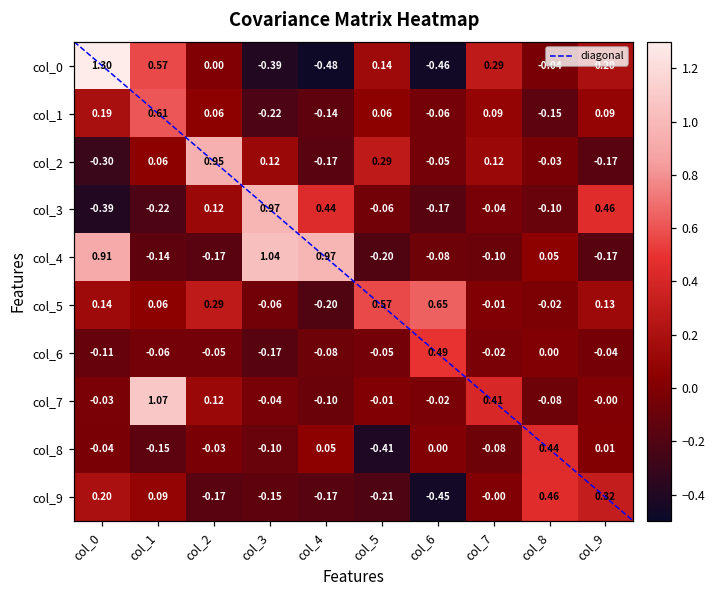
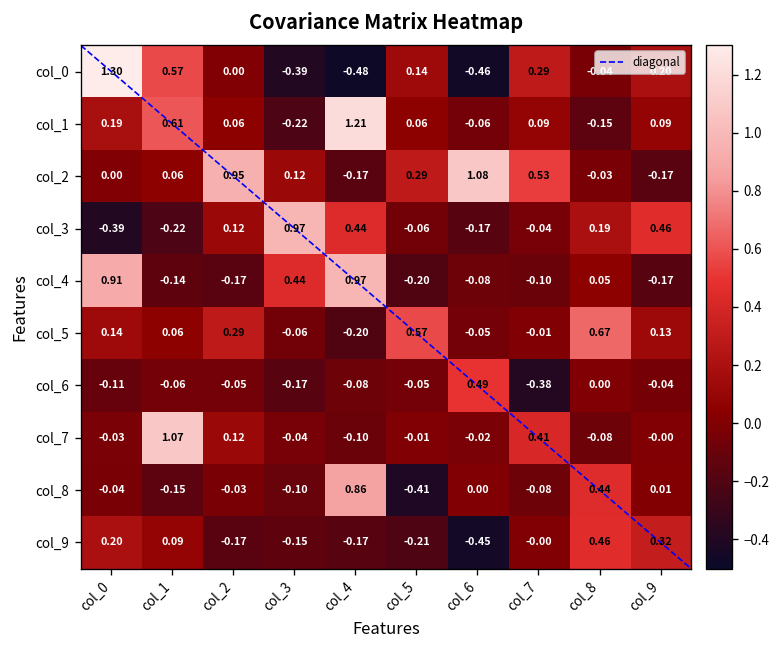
col_1, col_4: -0.14 -> 1.21
col_2, col_0: -0.30 -> 0.00
col_2, col_6: -0.05 -> 1.08
col_2, col_7: 0.12 -> 0.53
col_3, col_8: -0.10 -> 0.19
col_4, col_3: 1.04 -> 0.44
col_5, col_6: 0.65 -> -0.05
col_5, col_8: -0.02 -> 0.67
col_6, col_7: -0.02 -> -0.38
col_8, col_4: 0.05 -> 0.86
